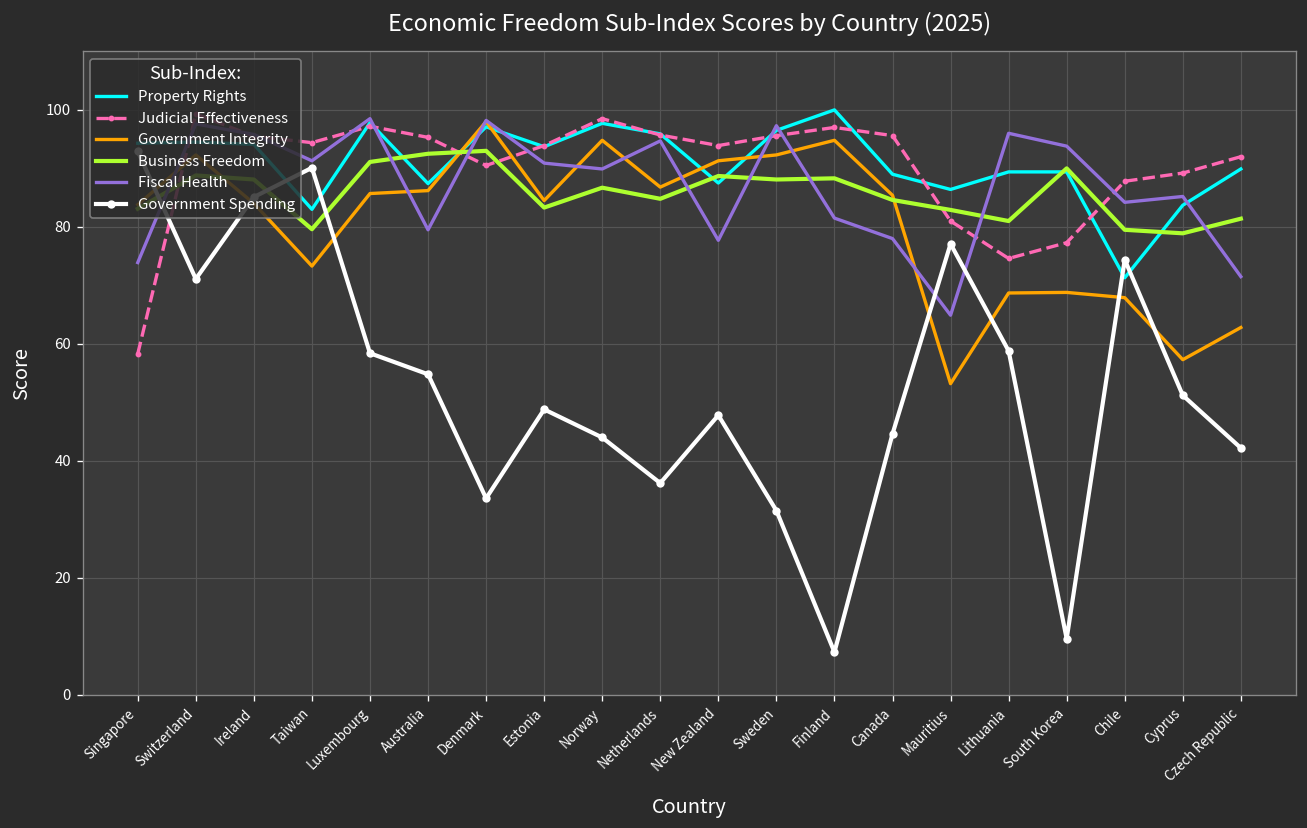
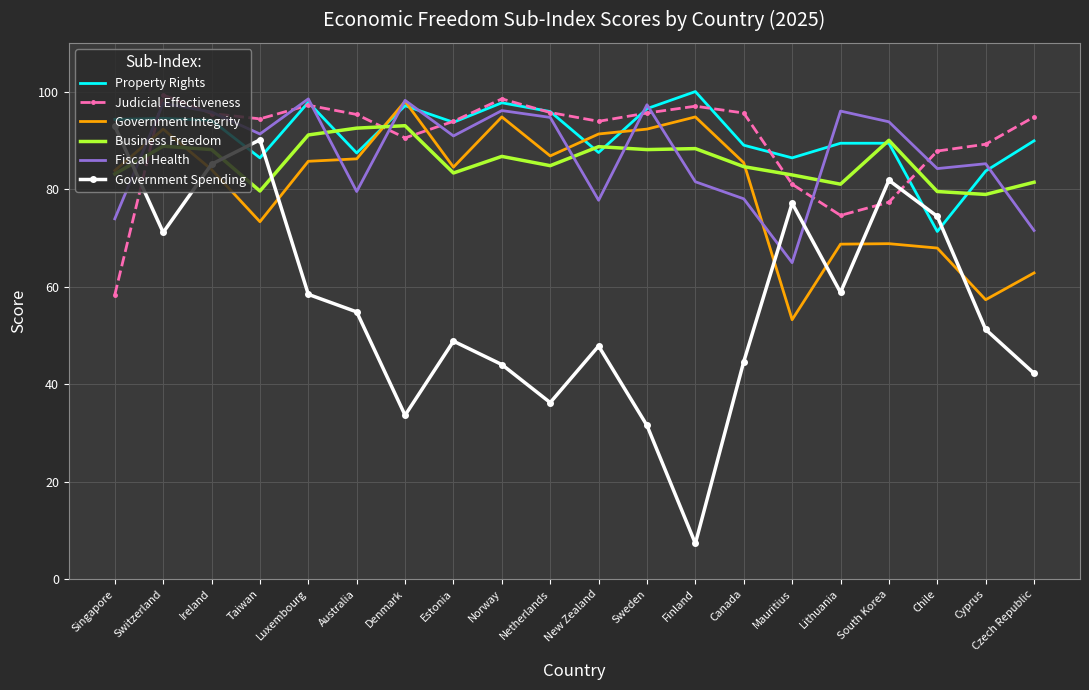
Property Rights, Taiwan: 83 -> 86
Fiscal Health, Norway: 90 -> 96
Government Spending, South Korea: 10 -> 82
Judicial Effectiveness, Czech Republic: 92 -> 95
